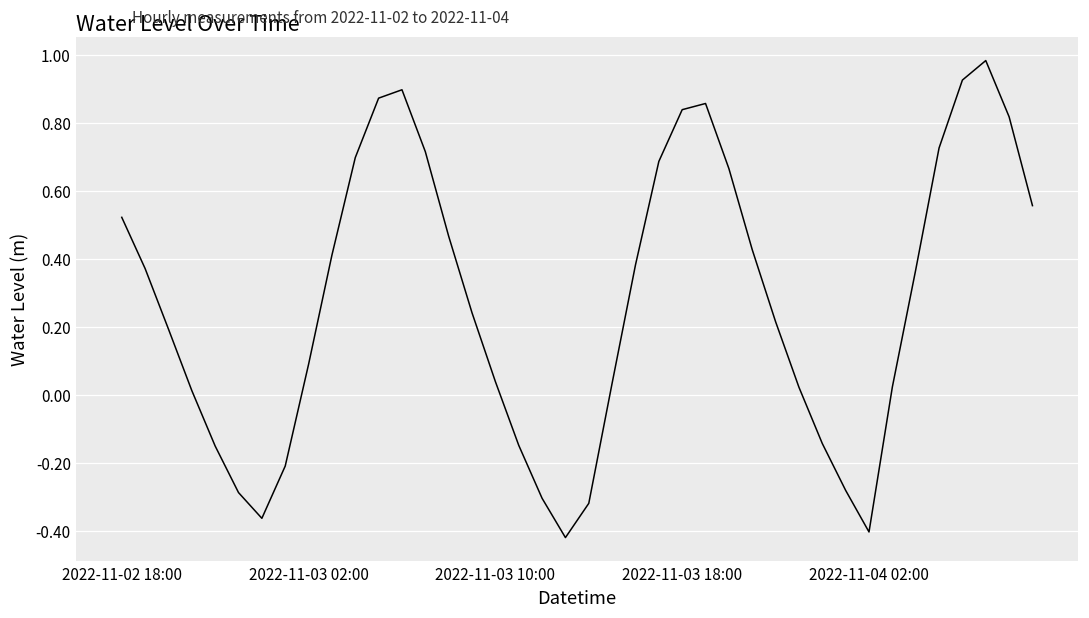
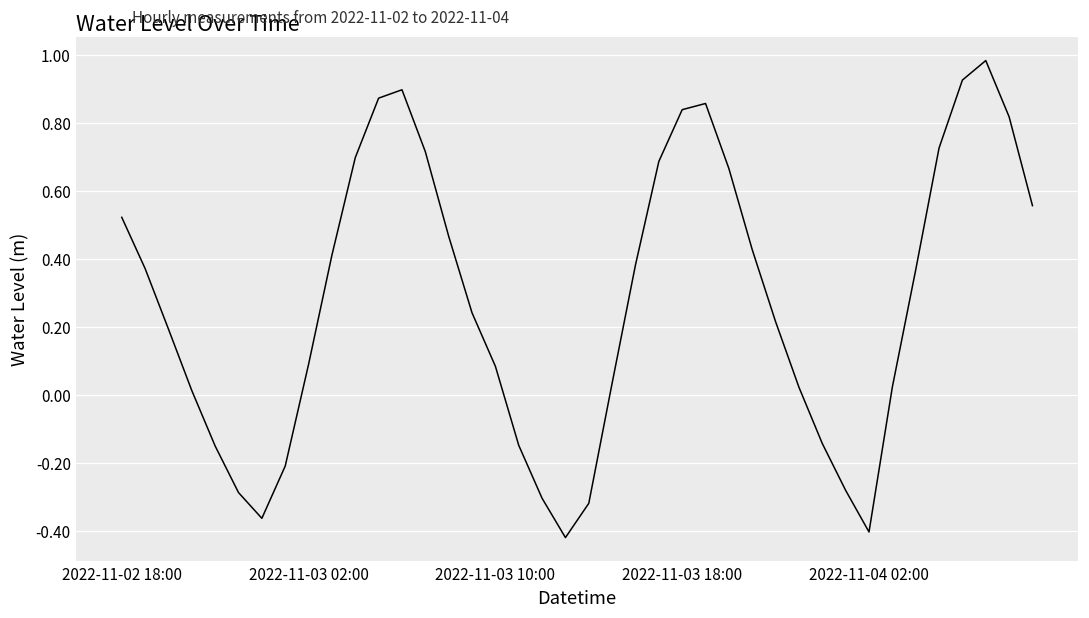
2022-11-03 10:00: 0.04 -> 0.09
